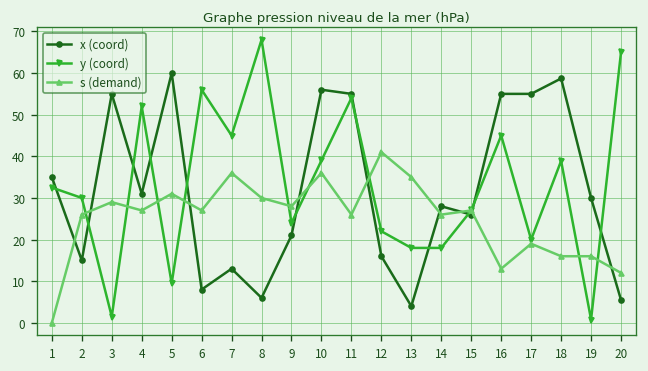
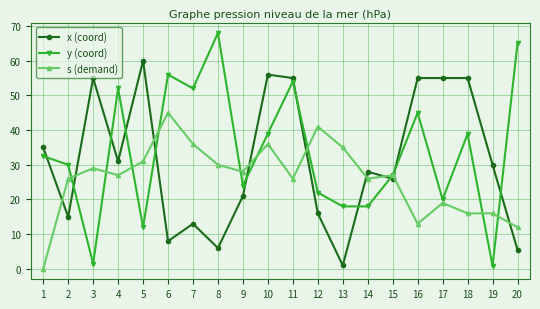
y (coord), 5: 10 -> 12
s (demand), 6: 27 -> 45
y (coord), 7: 45 -> 52
x (coord), 13: 4 -> 1
x (coord), 18: 59 -> 55
